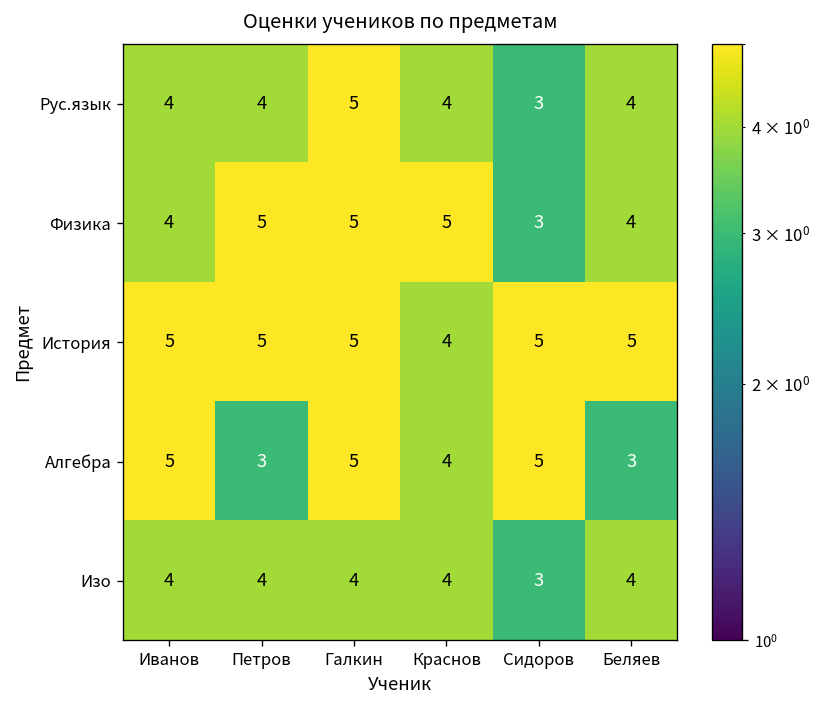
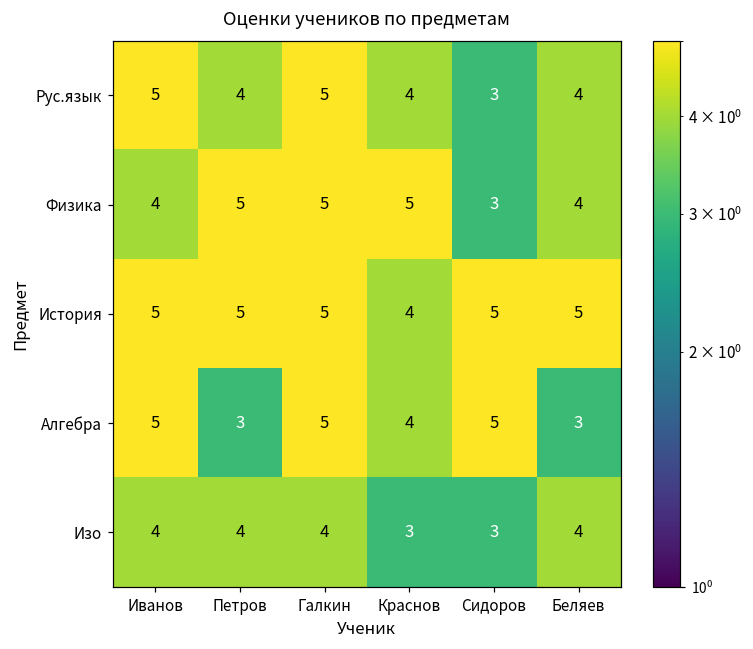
Рус.язык, Иванов: 4 -> 5
Изо, Краснов: 4 -> 3
